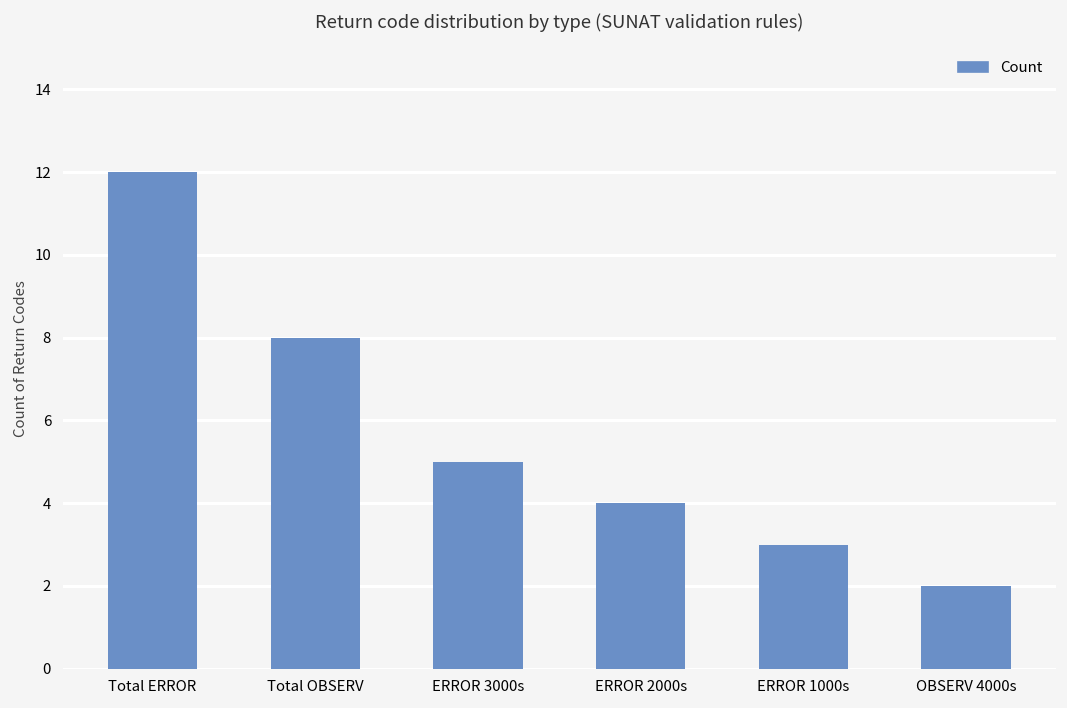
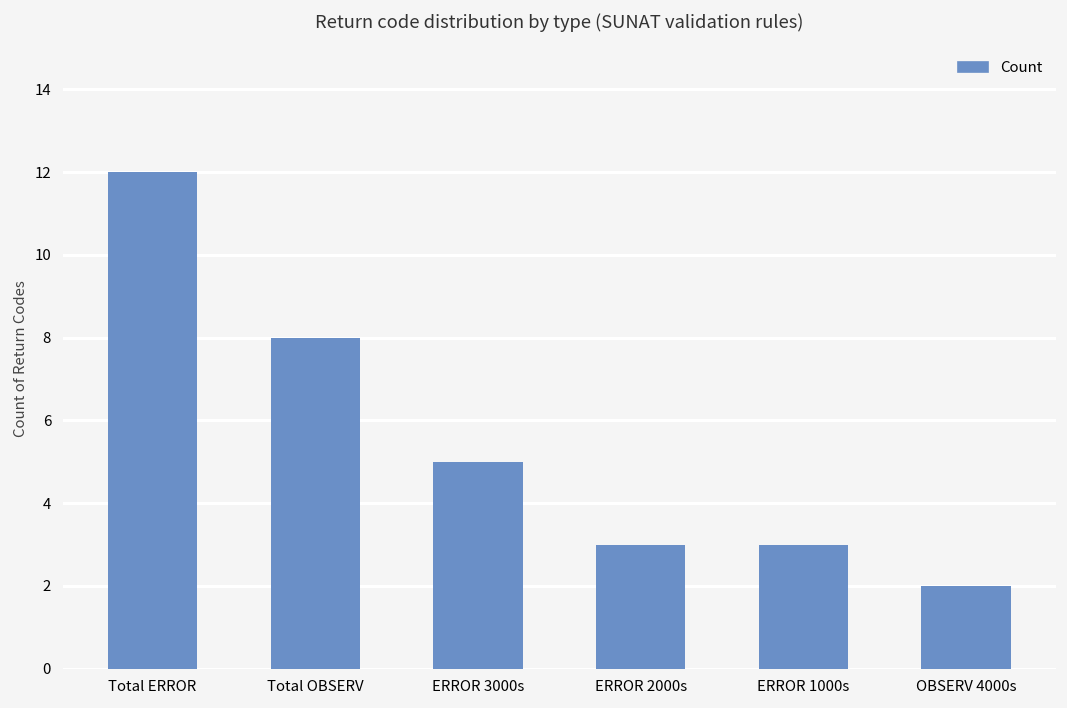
ERROR 2000s: 4 -> 3
